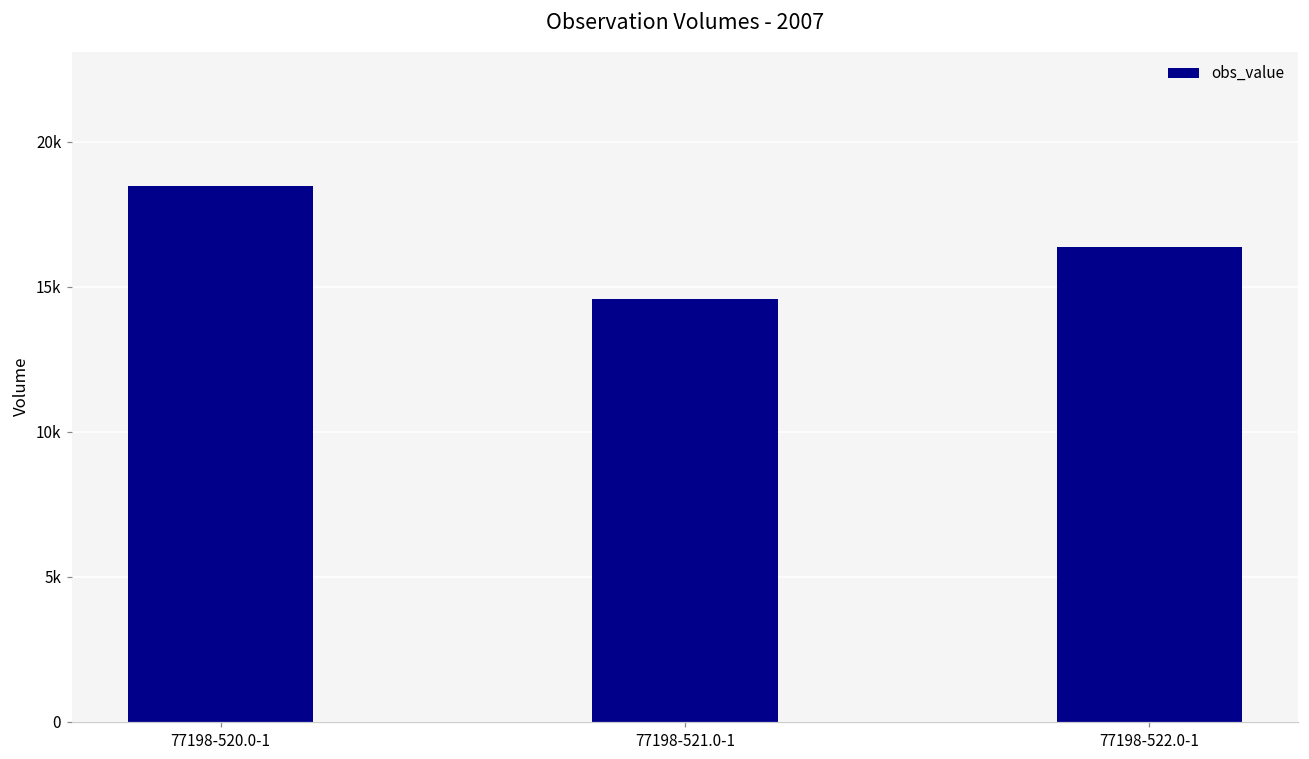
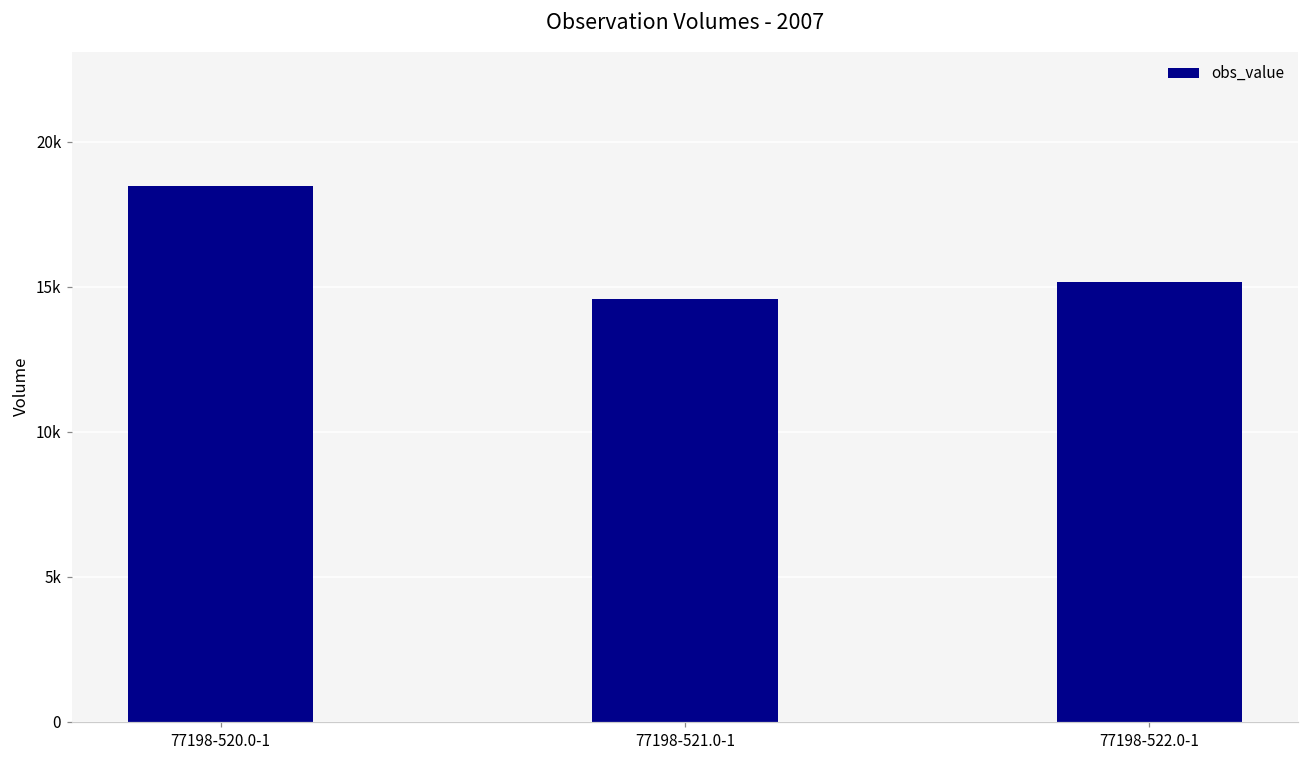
77198-522.0-1: 16400 -> 15200
